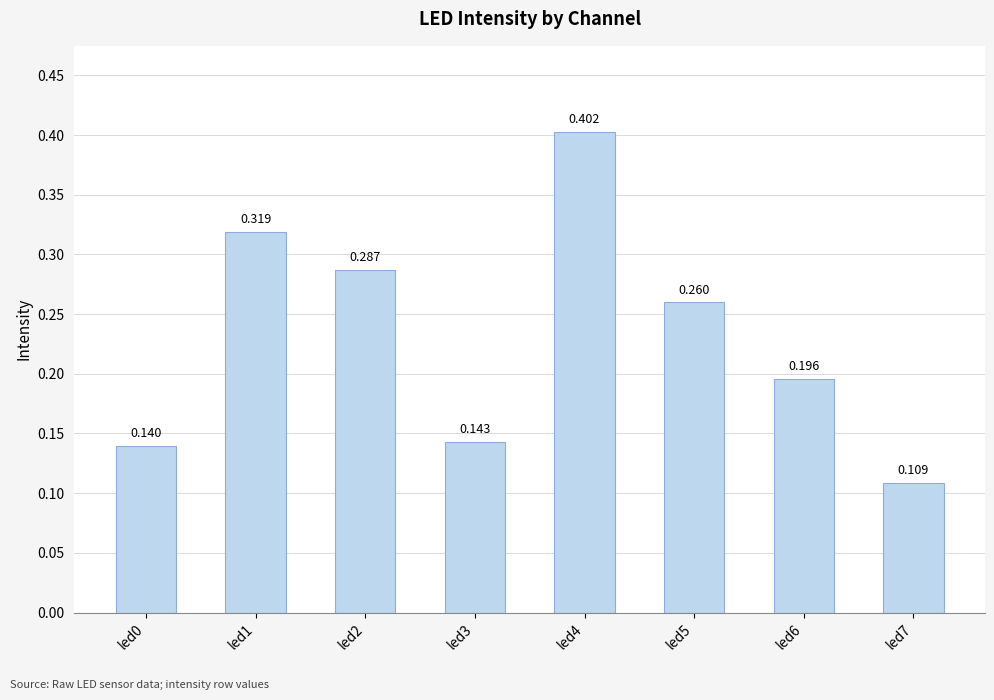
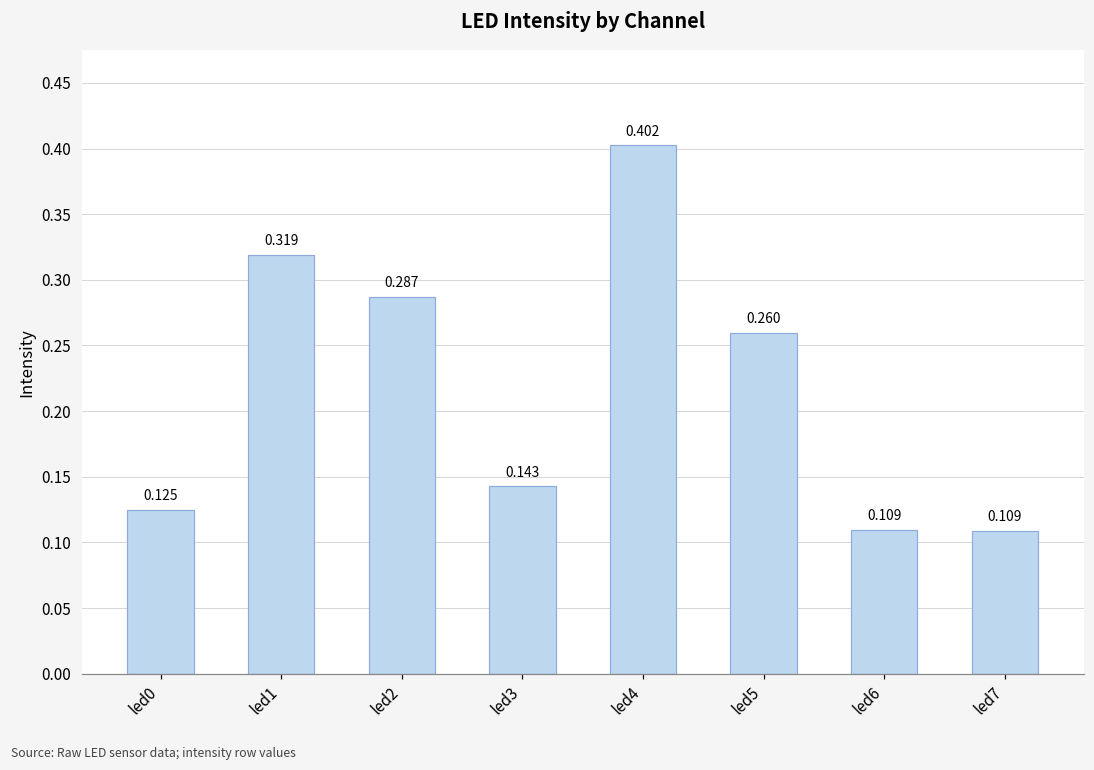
led0: 0.140 -> 0.125
led6: 0.196 -> 0.109
